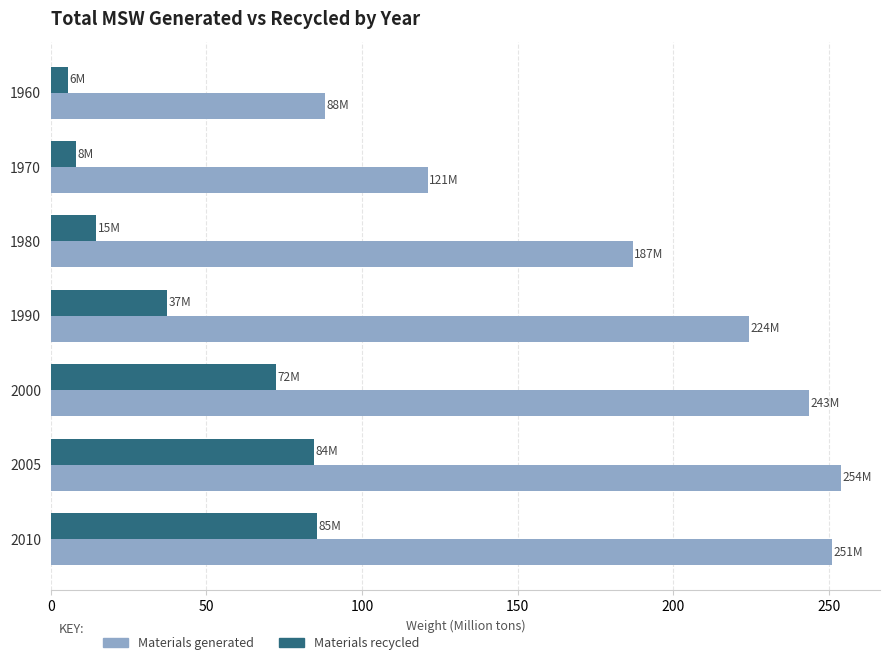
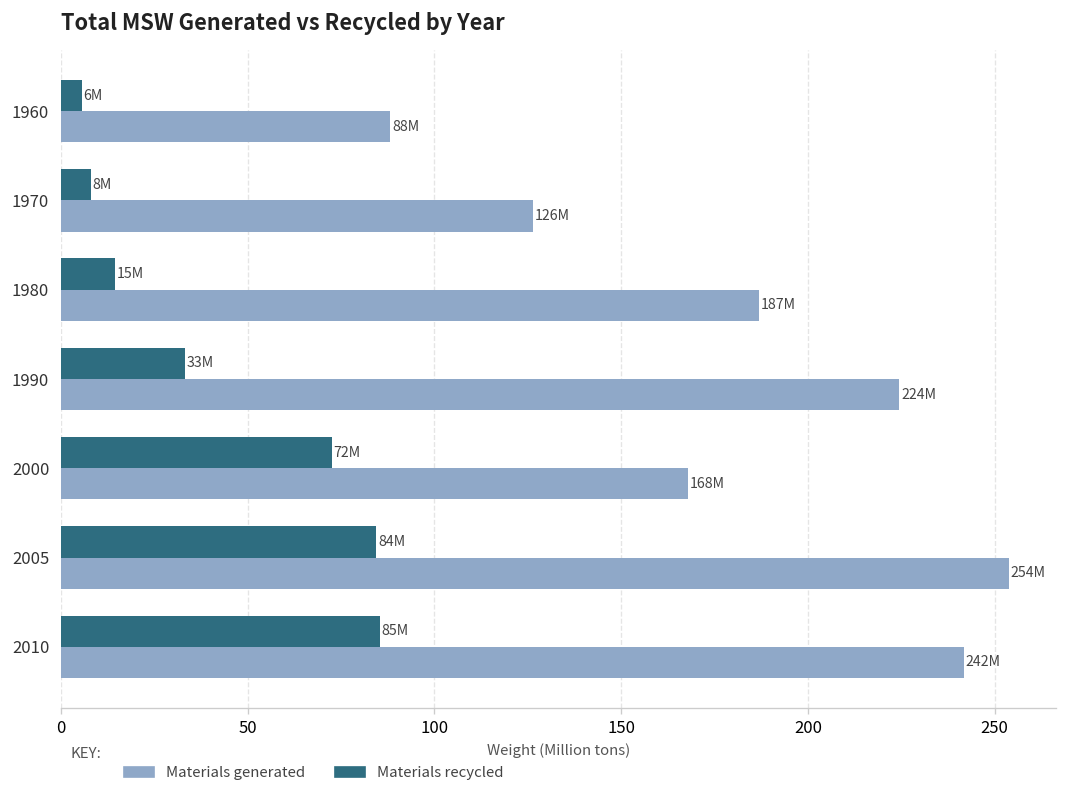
Materials generated, 1970: 121M -> 126M
Materials recycled, 1990: 37M -> 33M
Materials generated, 2000: 243M -> 168M
Materials generated, 2010: 251M -> 242M
